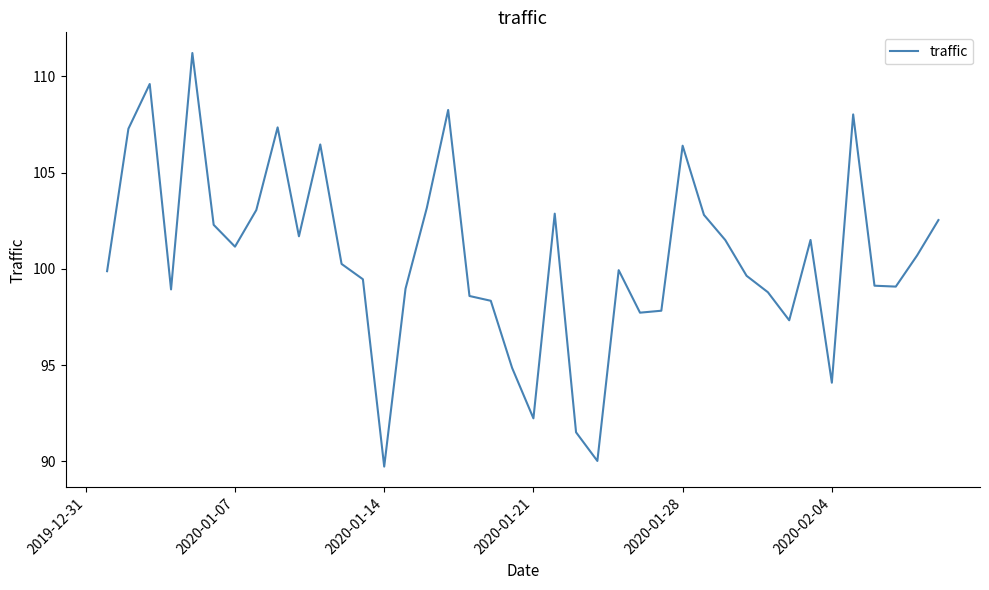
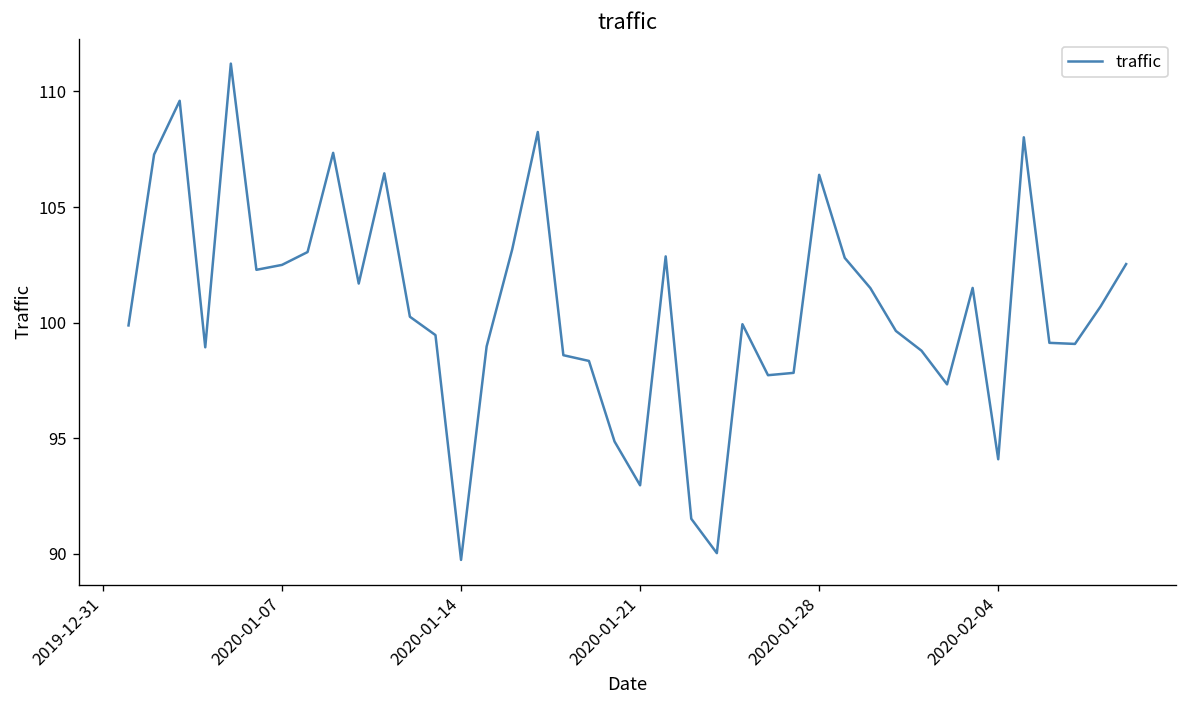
2020-01-07: 101.1 -> 102.5
2020-01-21: 92.2 -> 93.0
